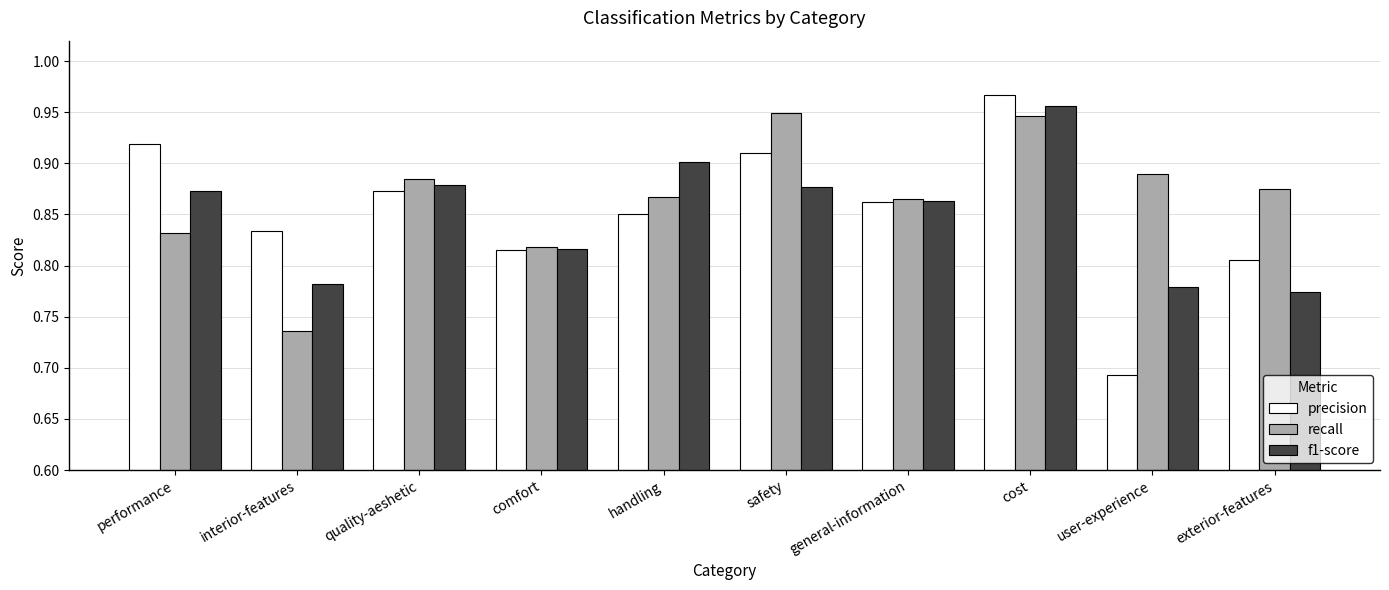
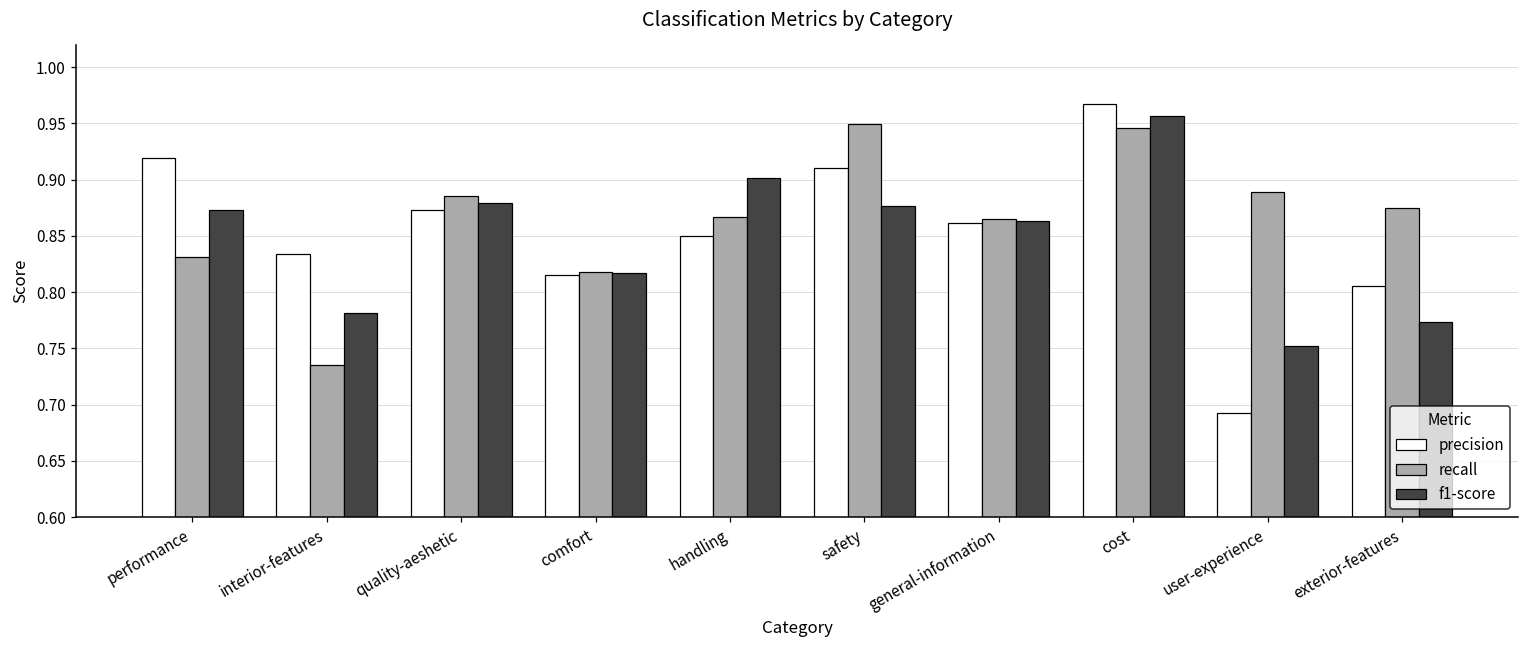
f1-score, user-experience: 0.779 -> 0.752
